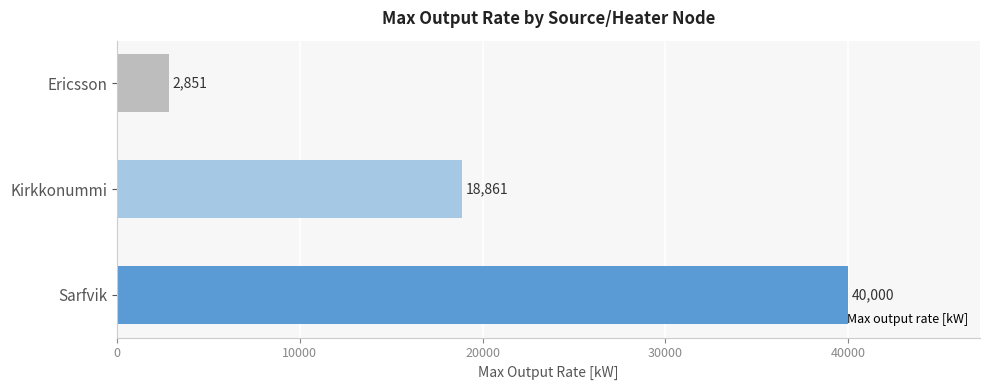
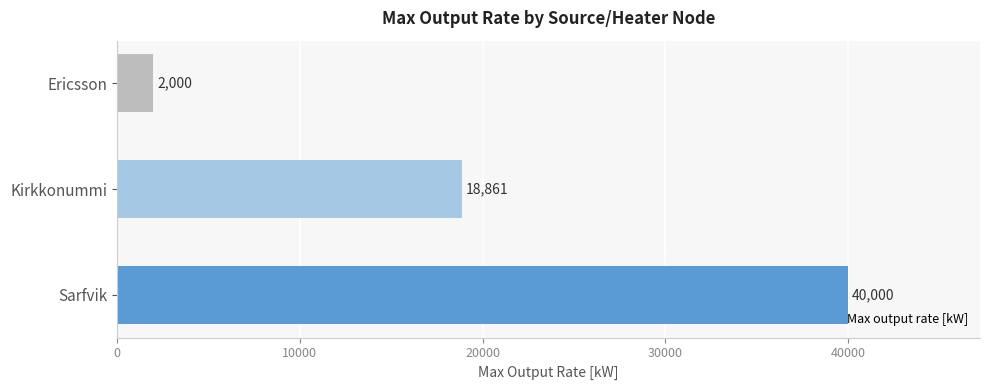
Ericsson: 2,851 -> 2,000
